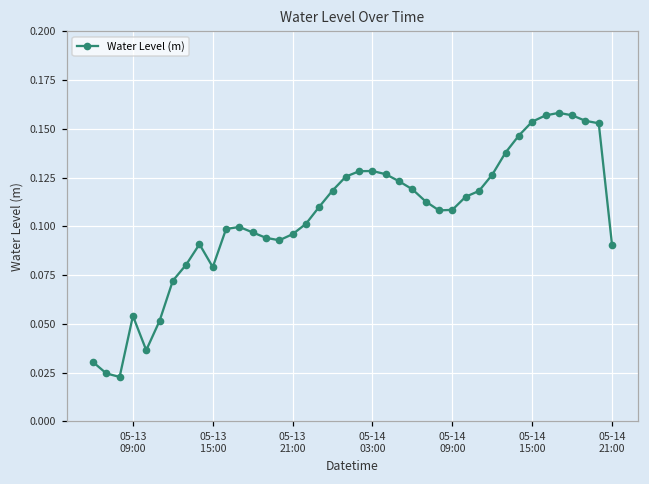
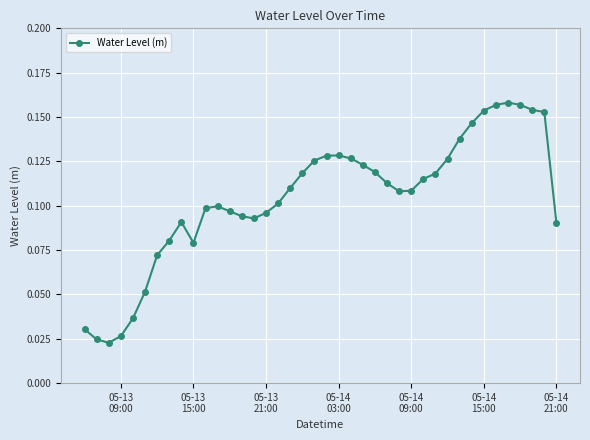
05-13 09:00: 0.054 -> 0.026
